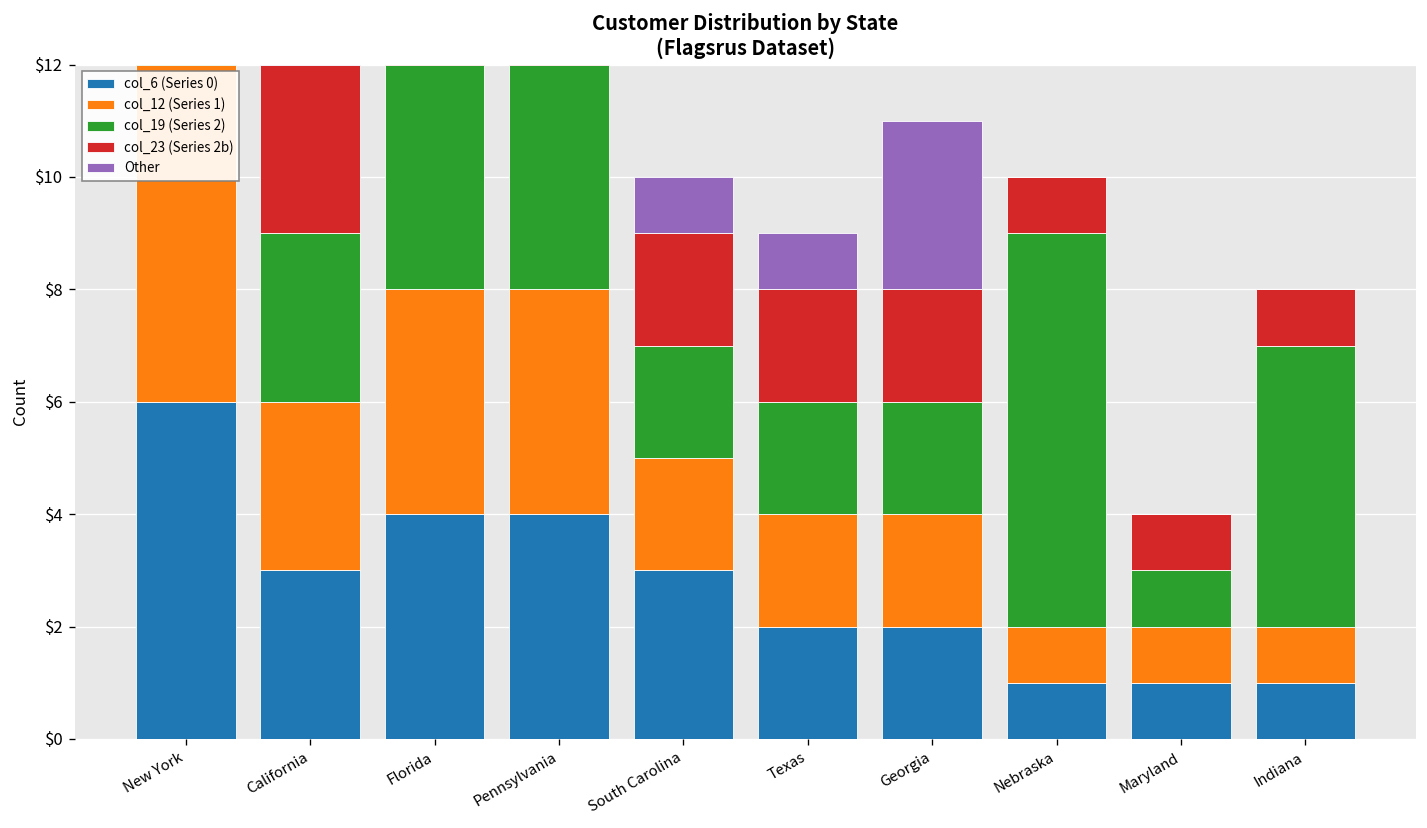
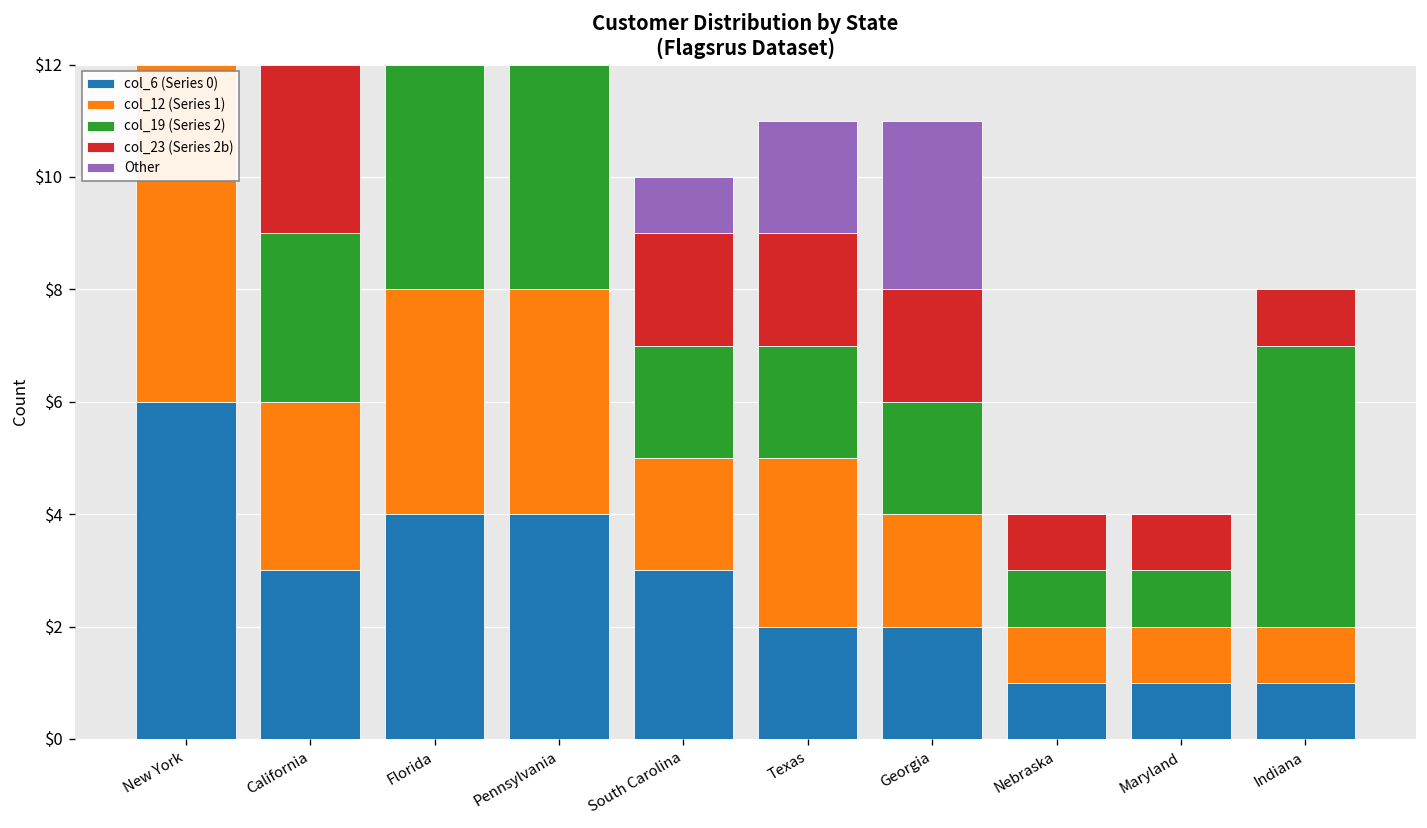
col_12 (Series 1), Texas: $2 -> $3
Other, Texas: $1 -> $2
col_19 (Series 2), Nebraska: $7 -> $1
